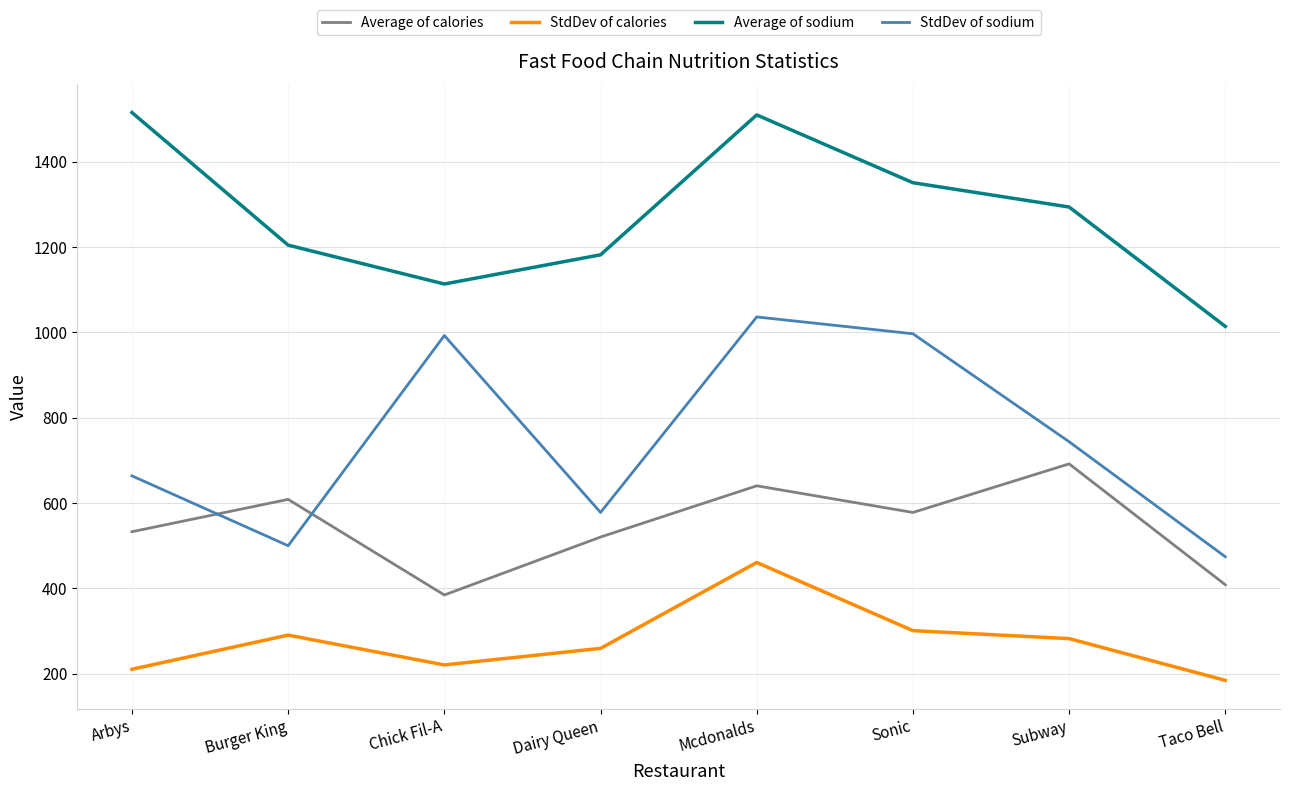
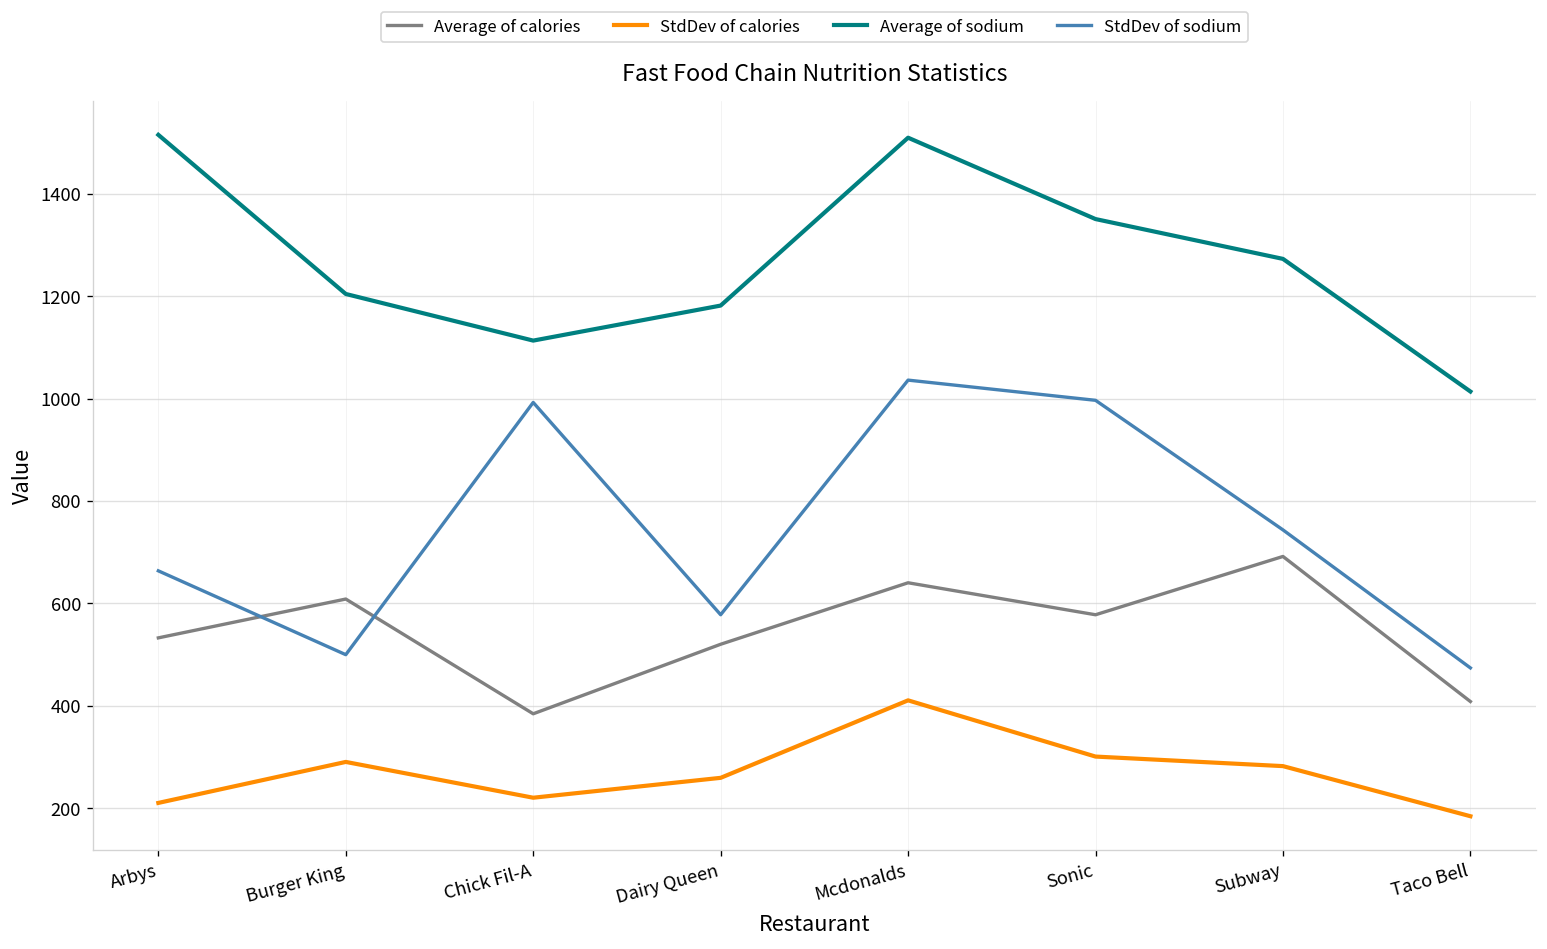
StdDev of calories, Mcdonalds: 460 -> 410
Average of sodium, Subway: 1290 -> 1270
